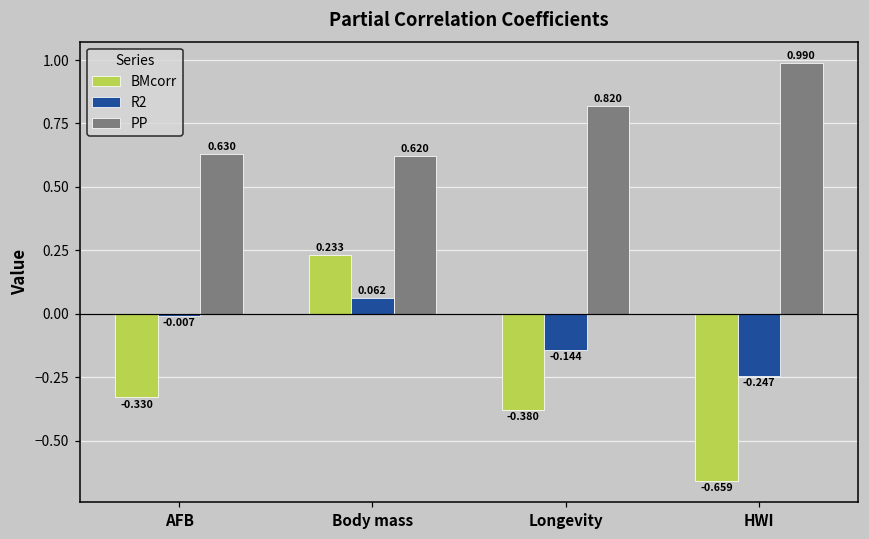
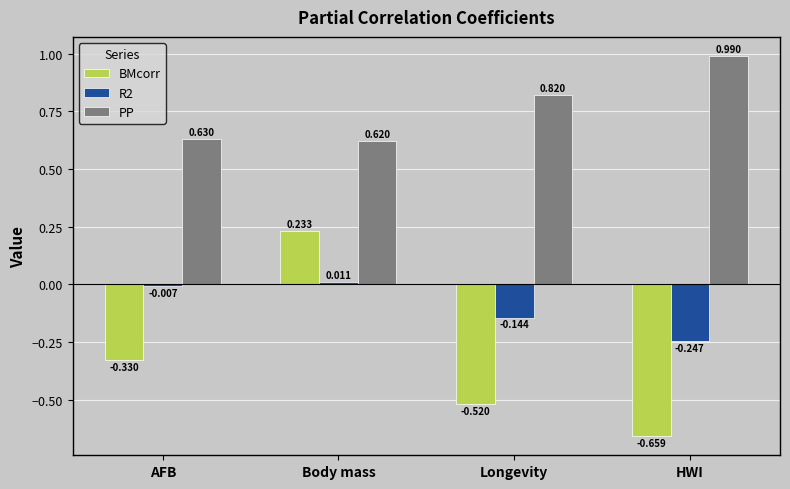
R2, Body mass: 0.062 -> 0.011
BMcorr, Longevity: -0.380 -> -0.520
